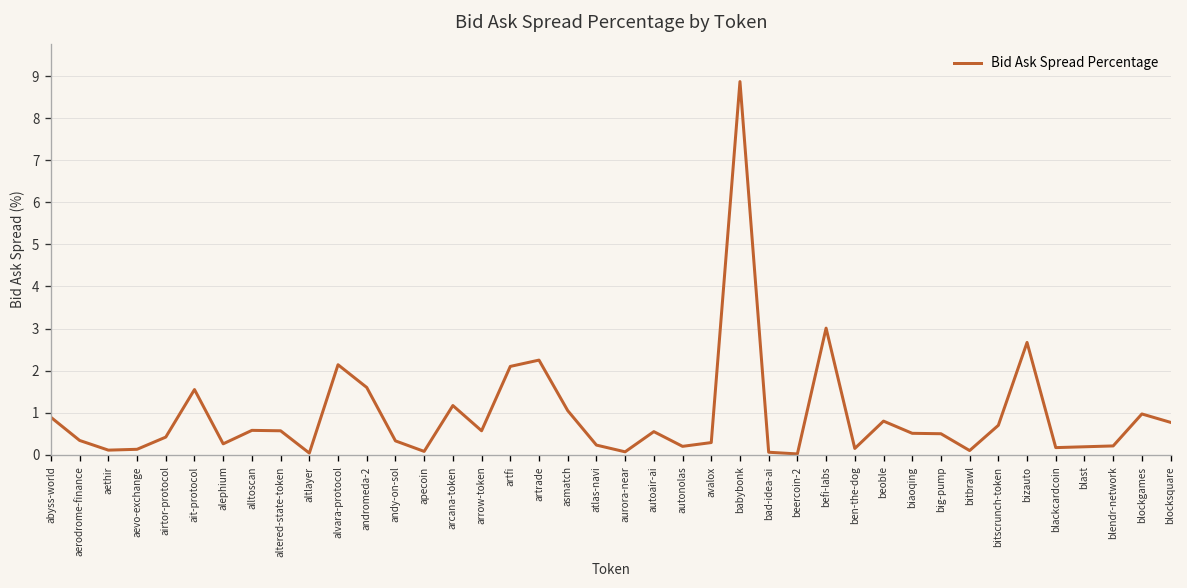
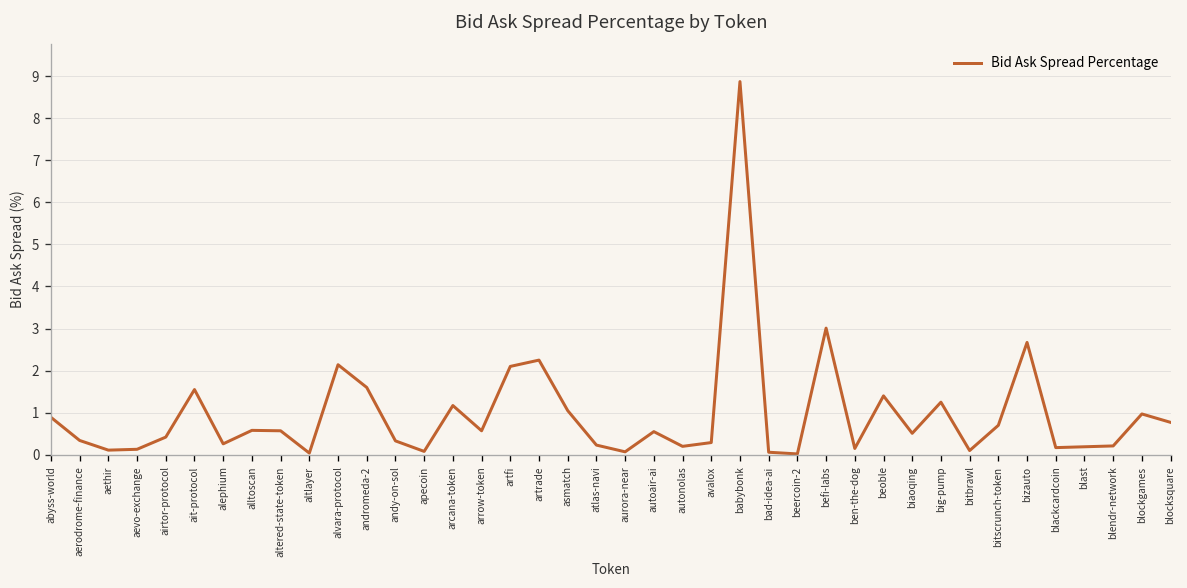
beoble: 0.8 -> 1.4
big-pump: 0.5 -> 1.3
